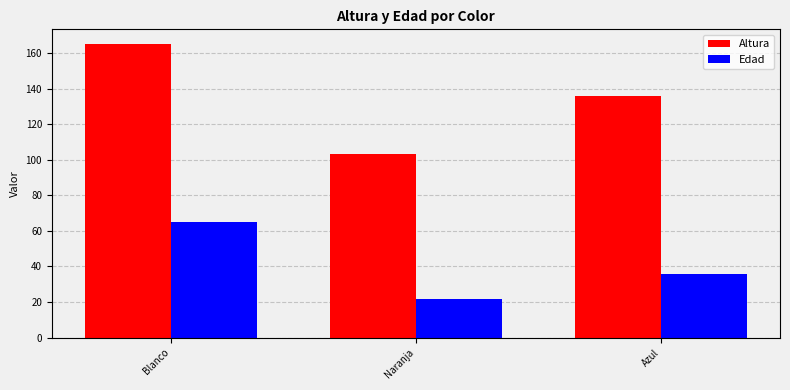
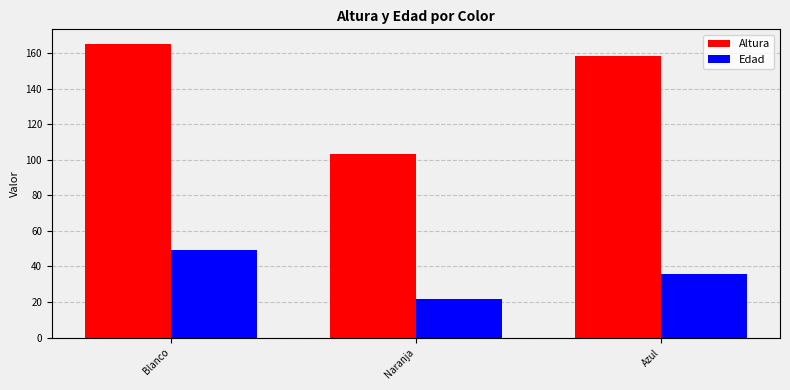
Edad, Blanco: 65 -> 49
Altura, Azul: 136 -> 158
